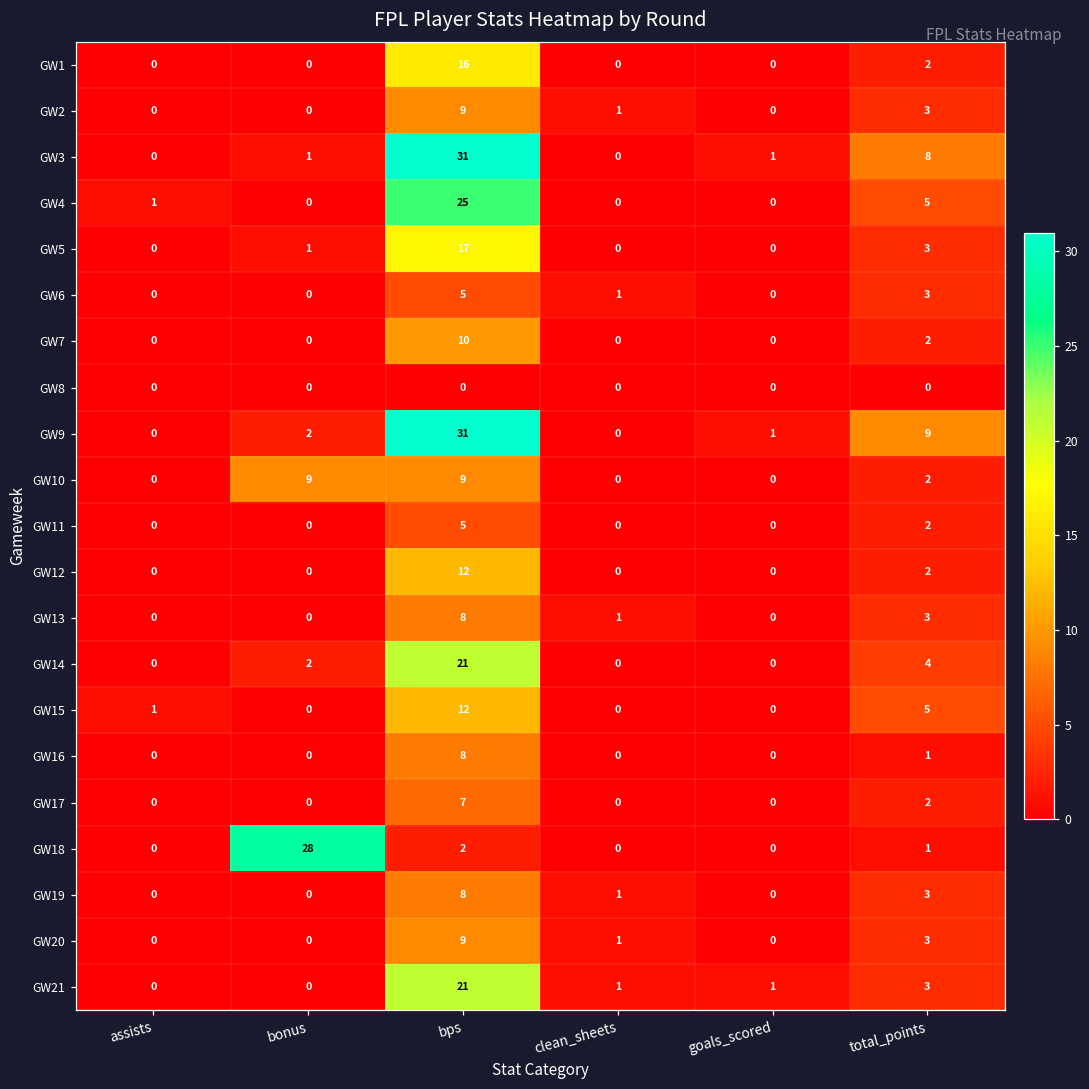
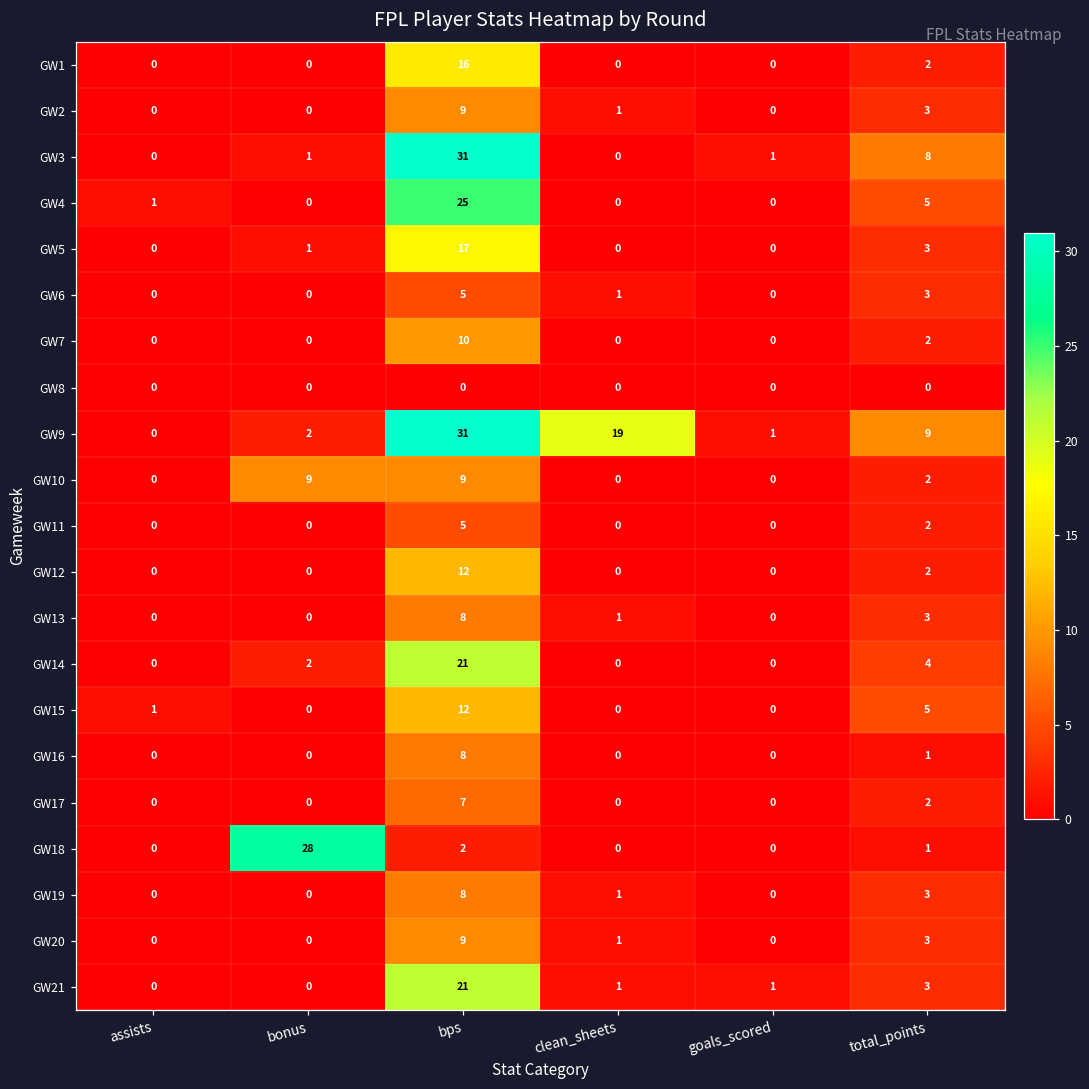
GW9, clean_sheets: 0 -> 19
